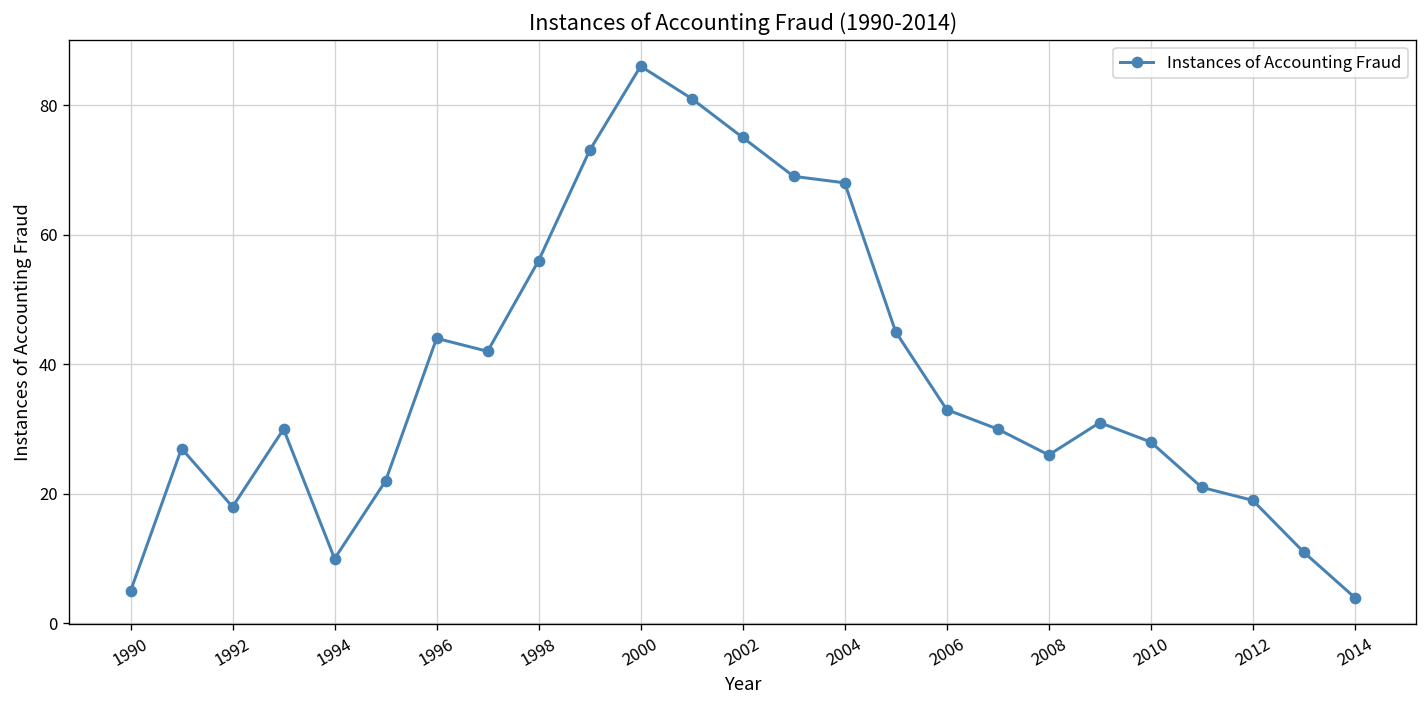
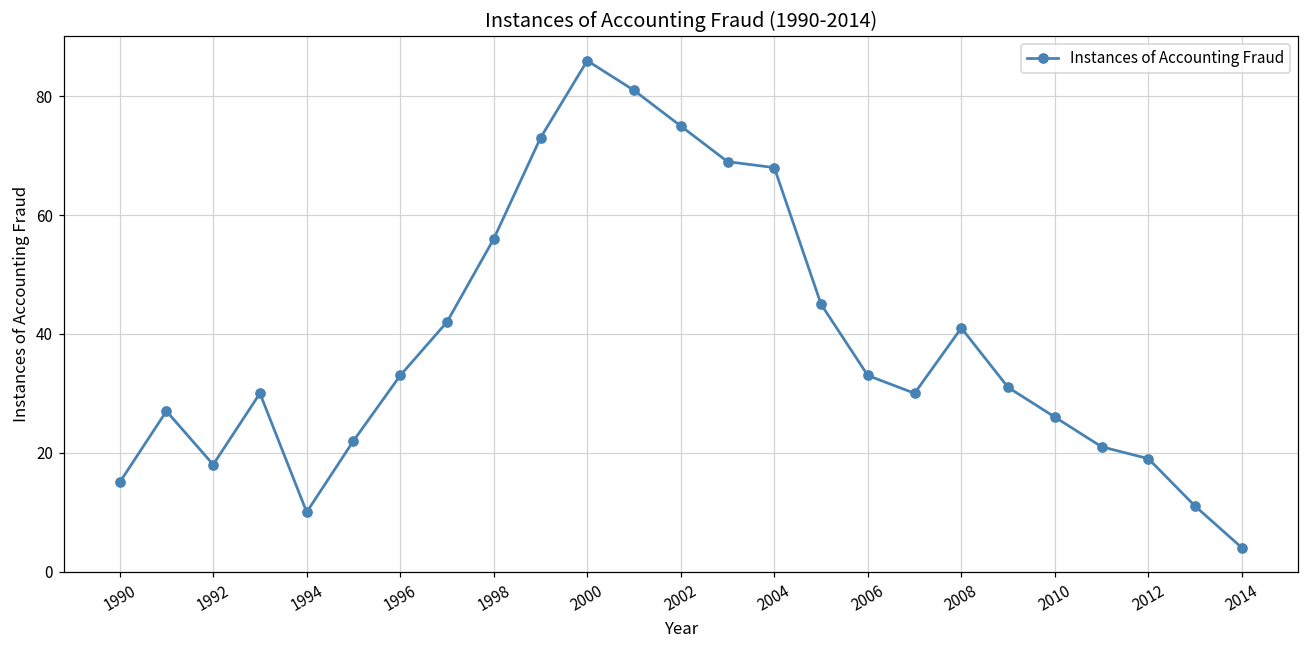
1990: 5 -> 15
1996: 44 -> 33
2008: 26 -> 41
2010: 28 -> 26
